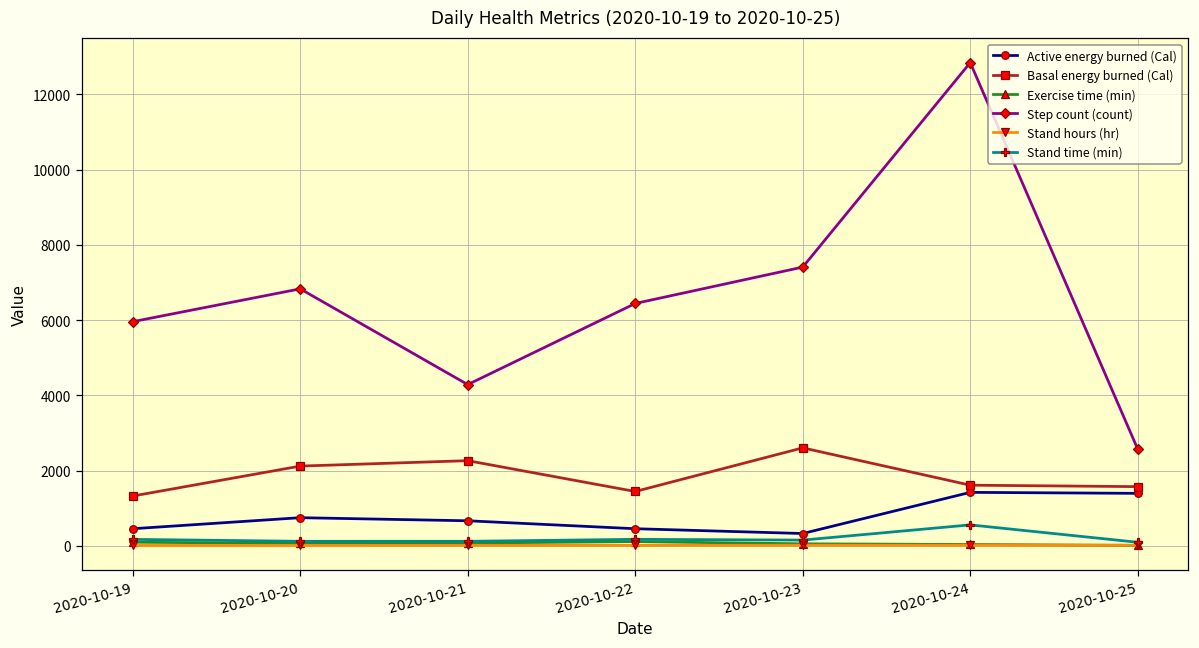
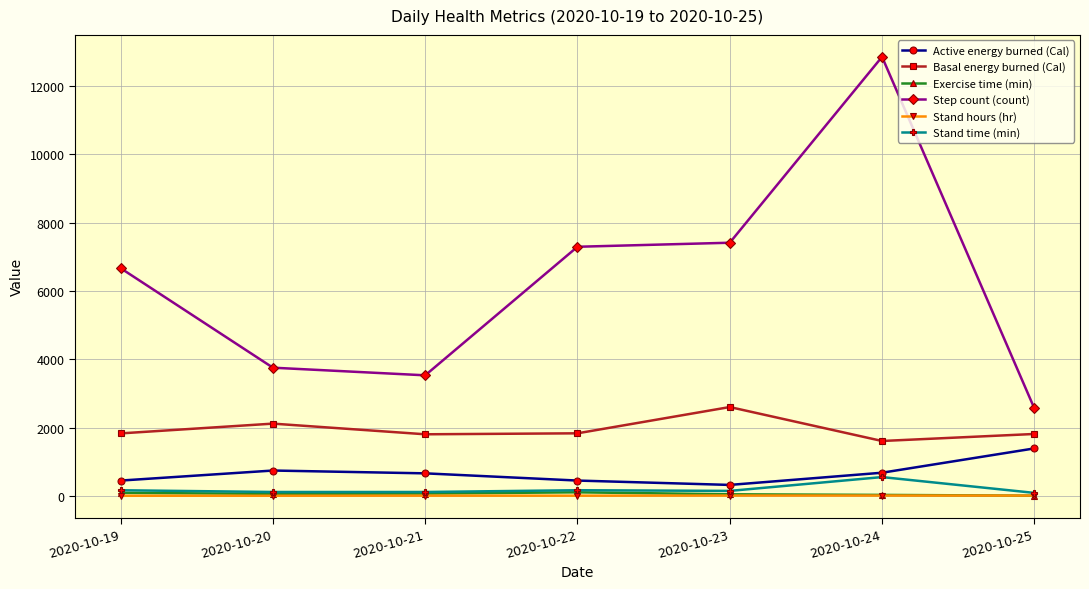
Basal energy burned (Cal), 2020-10-19: 1300 -> 1800
Step count (count), 2020-10-19: 6000 -> 6700
Step count (count), 2020-10-20: 6800 -> 3800
Basal energy burned (Cal), 2020-10-21: 2300 -> 1800
Step count (count), 2020-10-21: 4300 -> 3500
Basal energy burned (Cal), 2020-10-22: 1400 -> 1800
Step count (count), 2020-10-22: 6400 -> 7300
Active energy burned (Cal), 2020-10-24: 1400 -> 700
Basal energy burned (Cal), 2020-10-25: 1600 -> 1800
